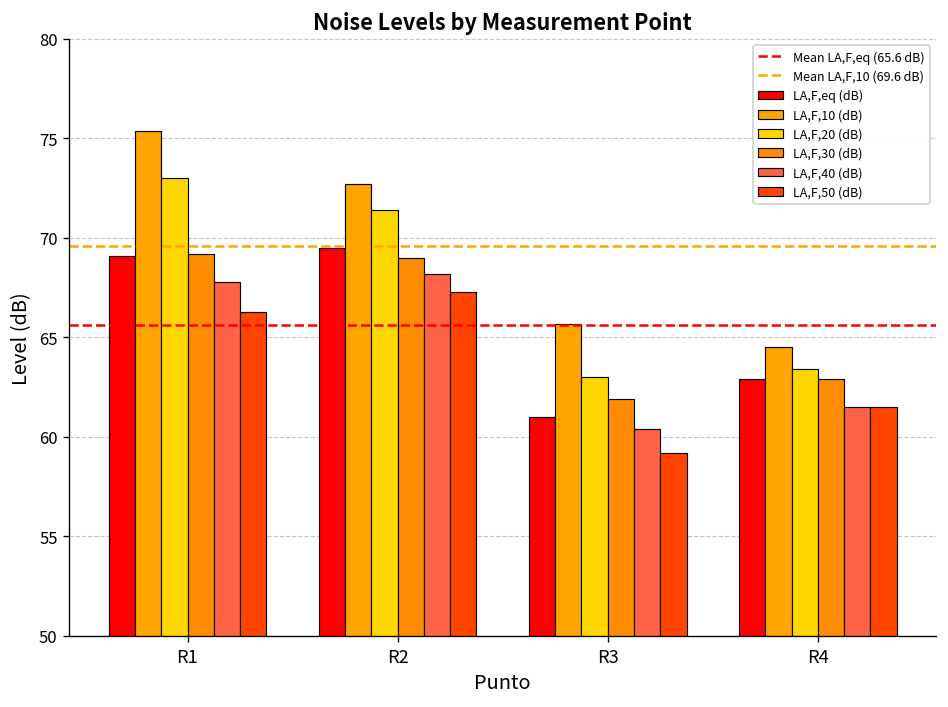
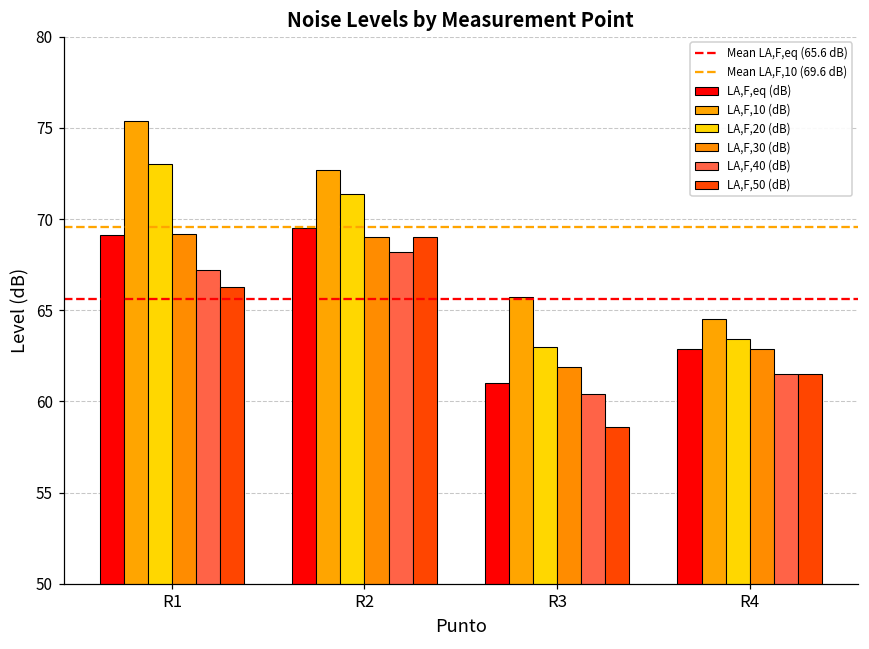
LA,F,40 (dB), R1: 67.8 -> 67.2
LA,F,50 (dB), R2: 67.3 -> 69.0
LA,F,50 (dB), R3: 59.2 -> 58.6
